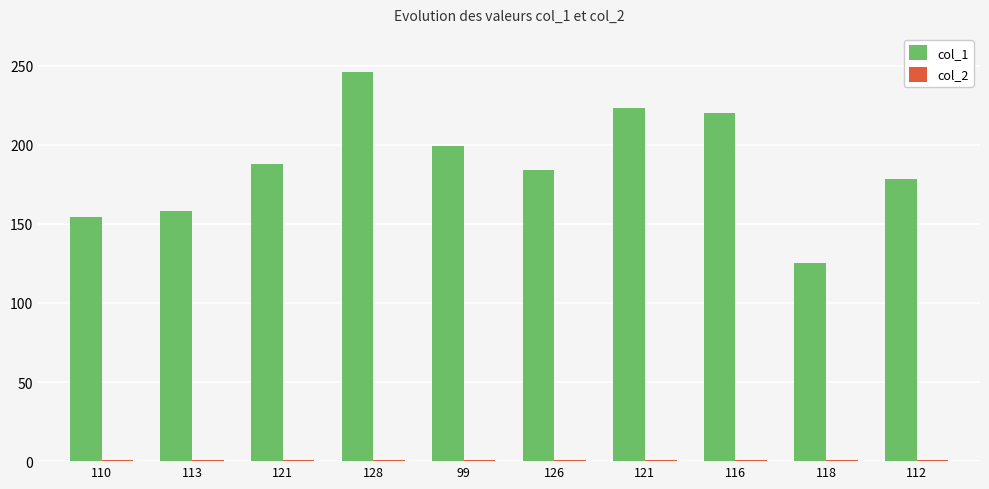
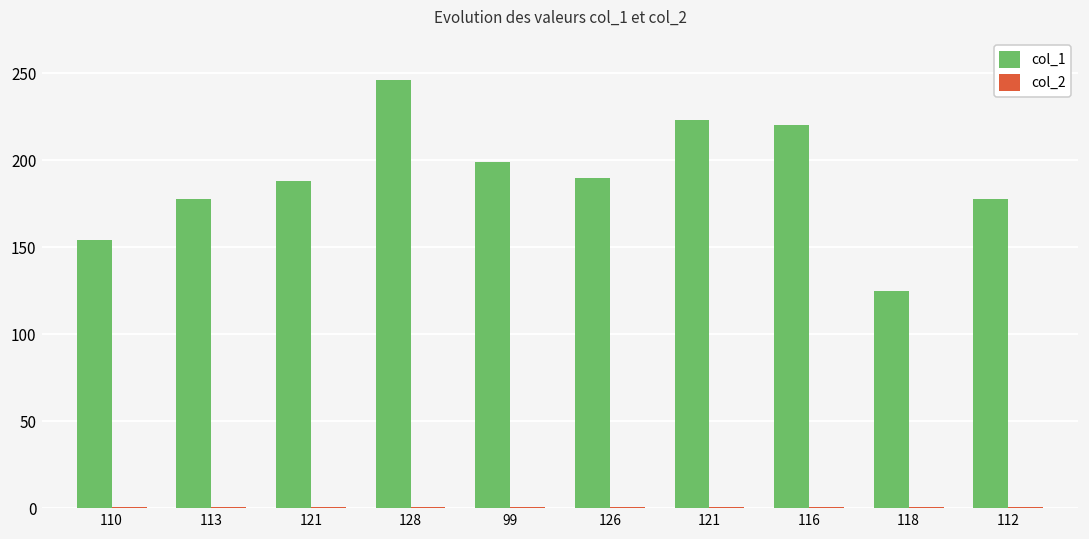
col_1, 113: 158 -> 178
col_1, 126: 184 -> 190
